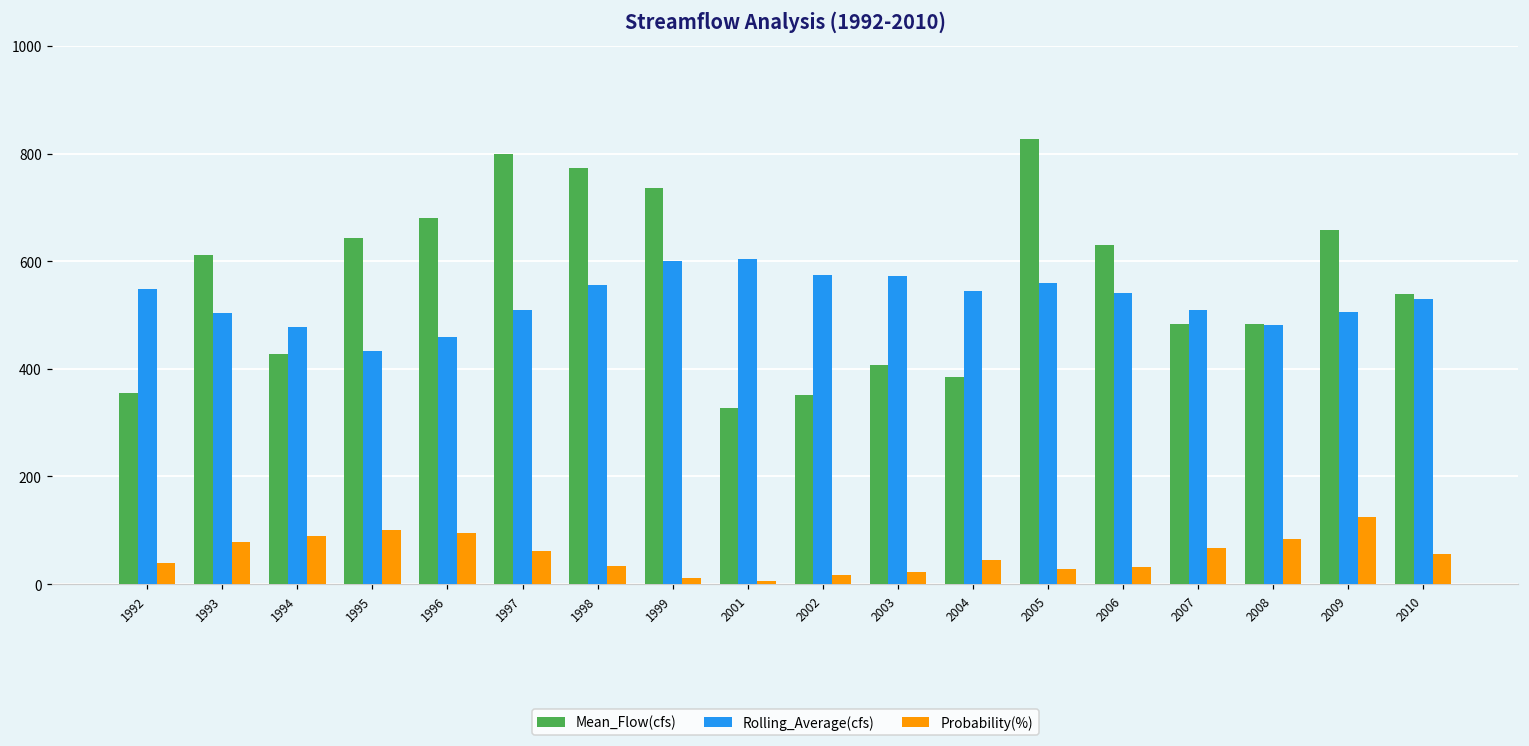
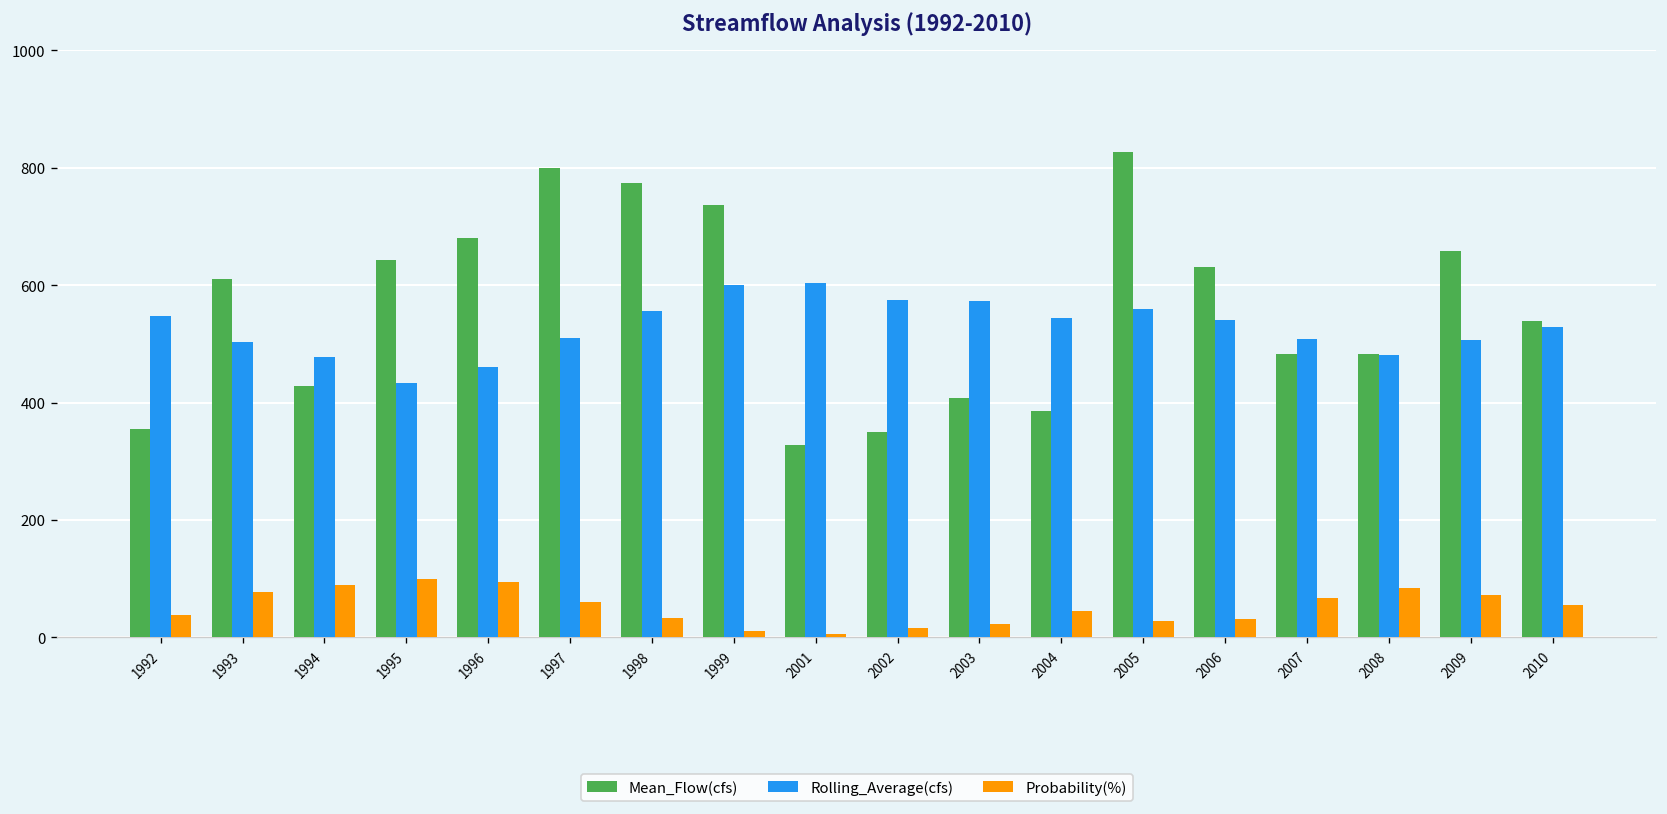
Probability(%), 2009: 130 -> 70
